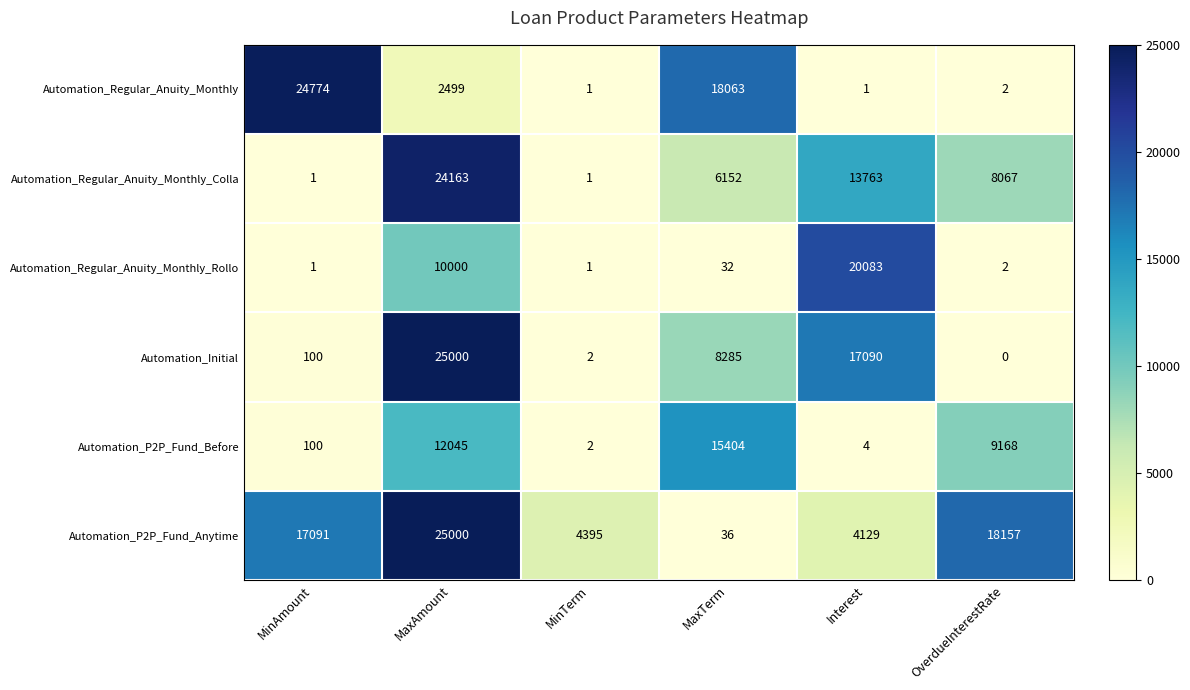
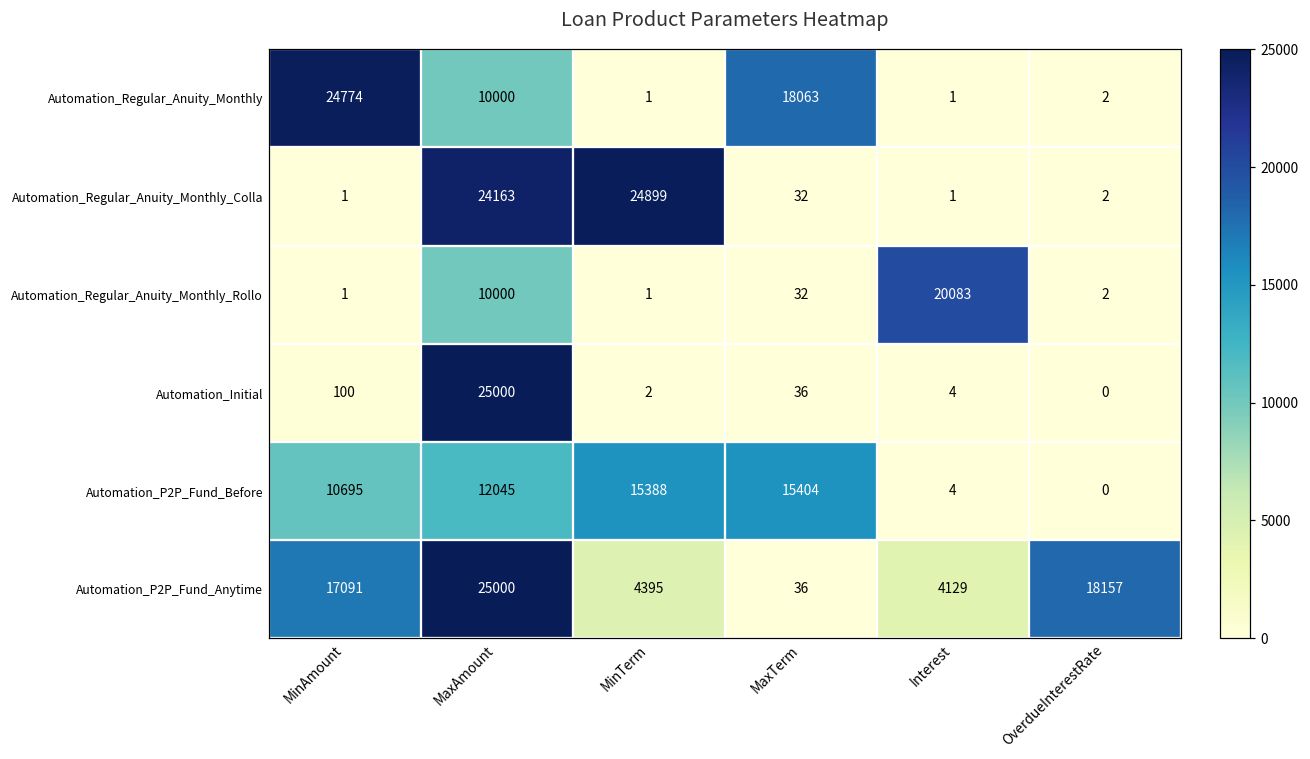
Automation_Regular_Anuity_Monthly, MaxAmount: 2499 -> 10000
Automation_Regular_Anuity_Monthly_Colla, MinTerm: 1 -> 24899
Automation_Regular_Anuity_Monthly_Colla, MaxTerm: 6152 -> 32
Automation_Regular_Anuity_Monthly_Colla, Interest: 13763 -> 1
Automation_Regular_Anuity_Monthly_Colla, OverdueInterestRate: 8067 -> 2
Automation_Initial, MaxTerm: 8285 -> 36
Automation_Initial, Interest: 17090 -> 4
Automation_P2P_Fund_Before, MinAmount: 100 -> 10695
Automation_P2P_Fund_Before, MinTerm: 2 -> 15388
Automation_P2P_Fund_Before, OverdueInterestRate: 9168 -> 0
